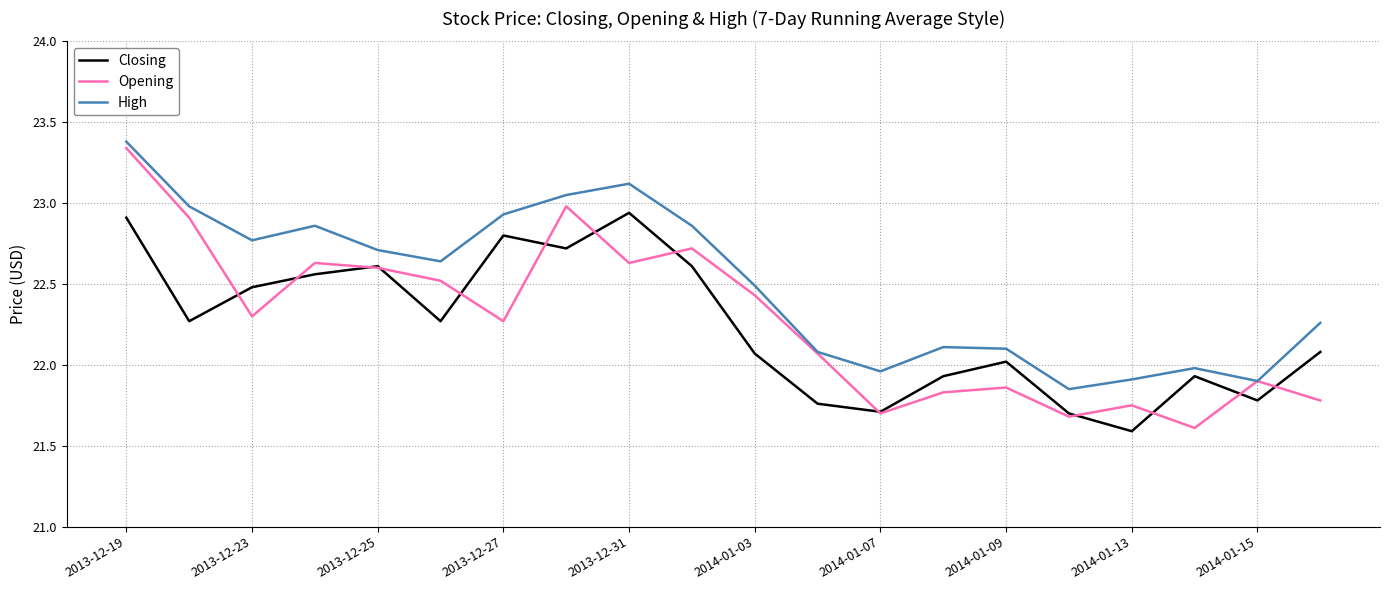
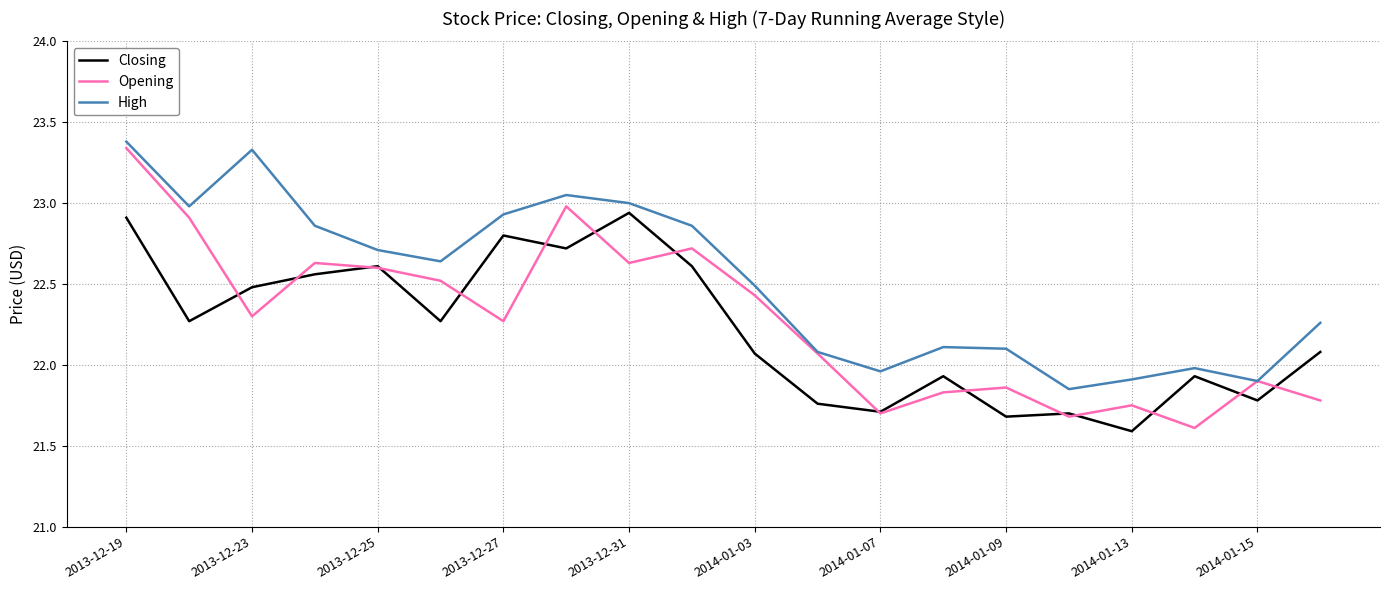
High, 2013-12-23: 22.77 -> 23.33
High, 2013-12-31: 23.12 -> 23.00
Closing, 2014-01-09: 22.02 -> 21.68
